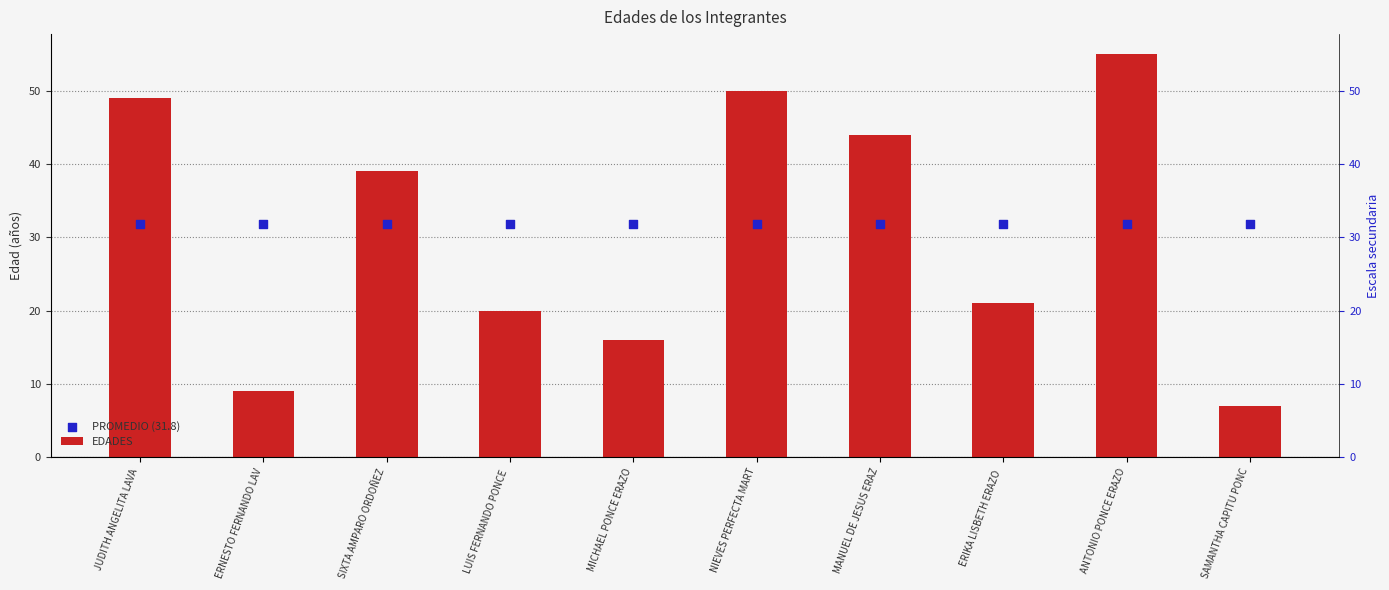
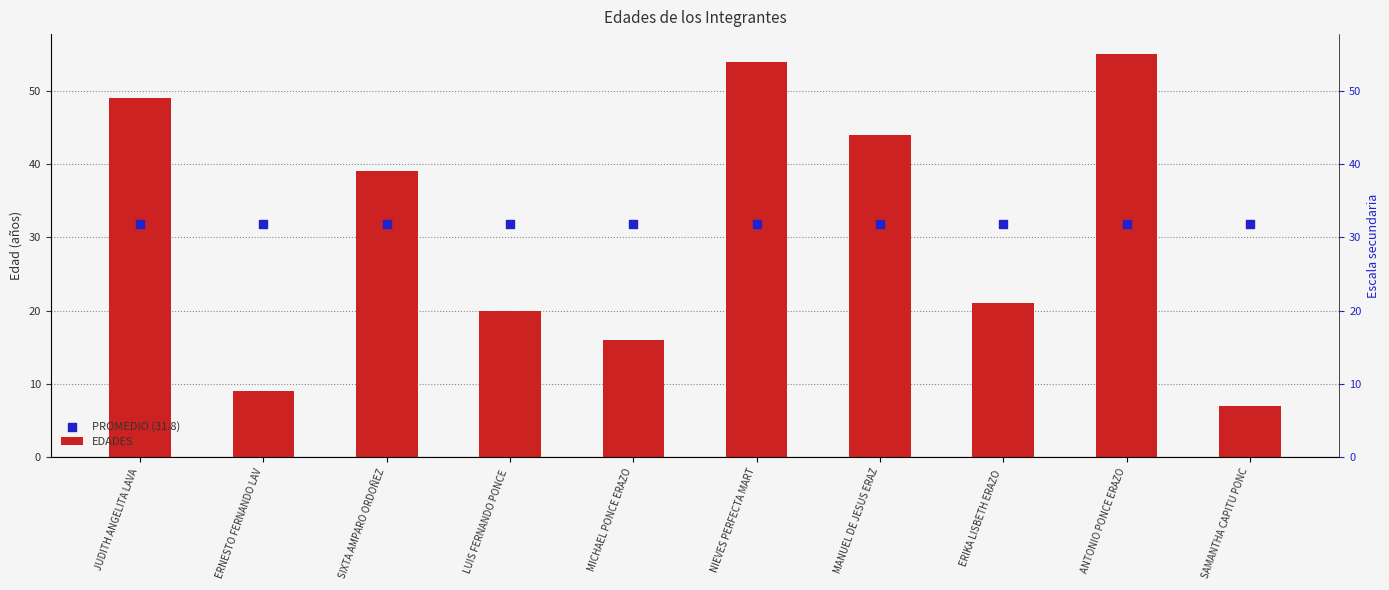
EDADES, NIEVES PERFECTA MART: 50 -> 54
